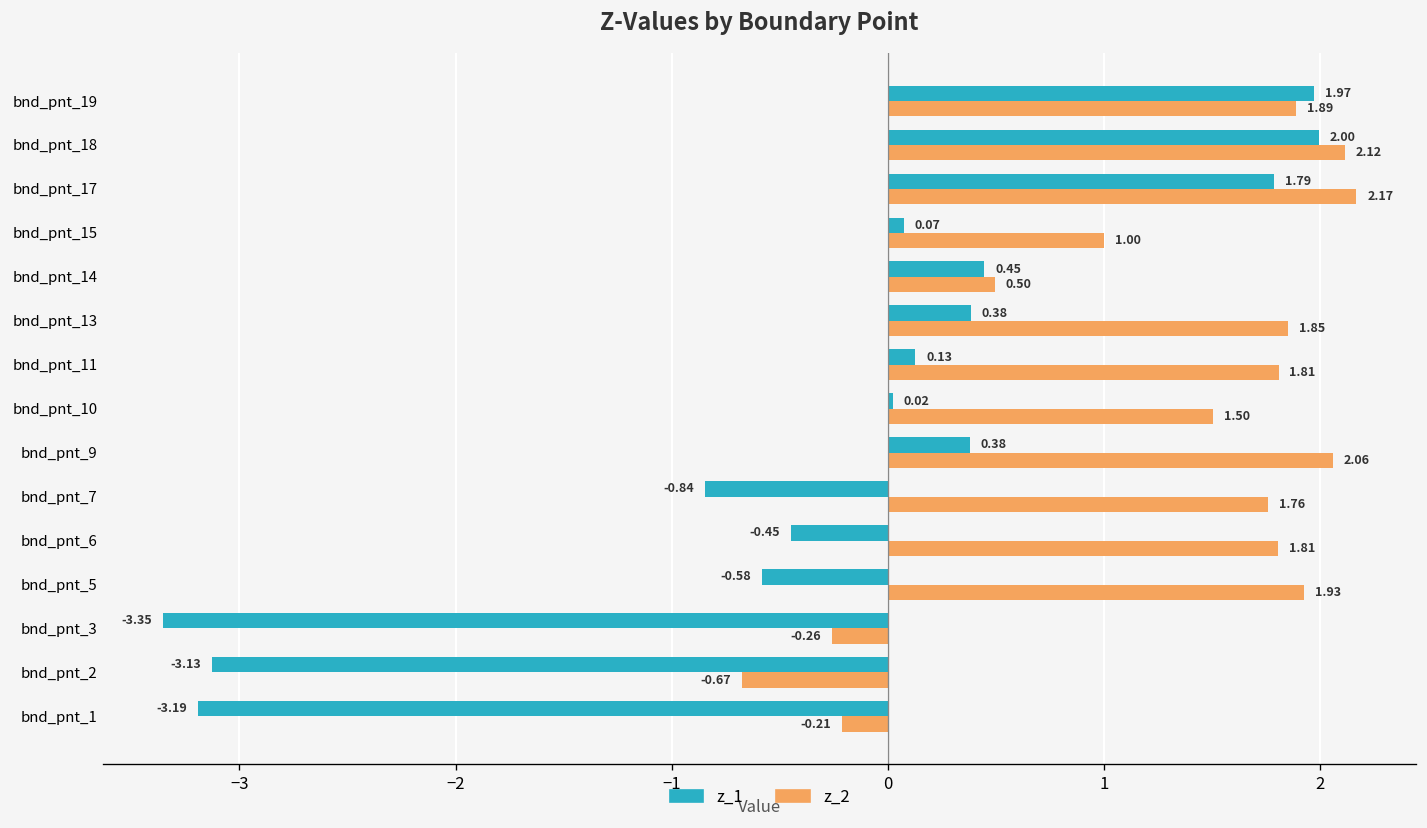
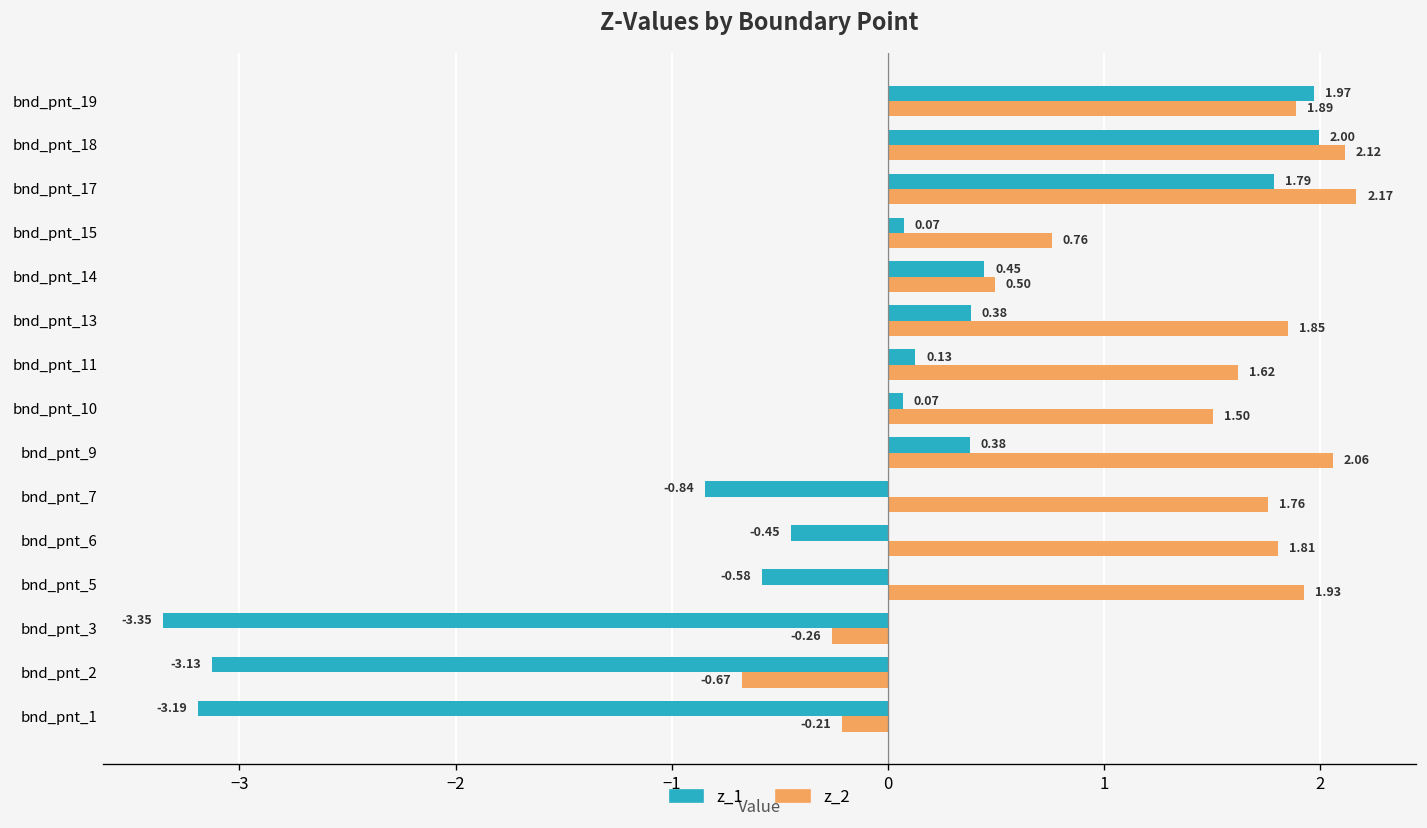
z_2, bnd_pnt_15: 1.00 -> 0.76
z_2, bnd_pnt_11: 1.81 -> 1.62
z_1, bnd_pnt_10: 0.02 -> 0.07
